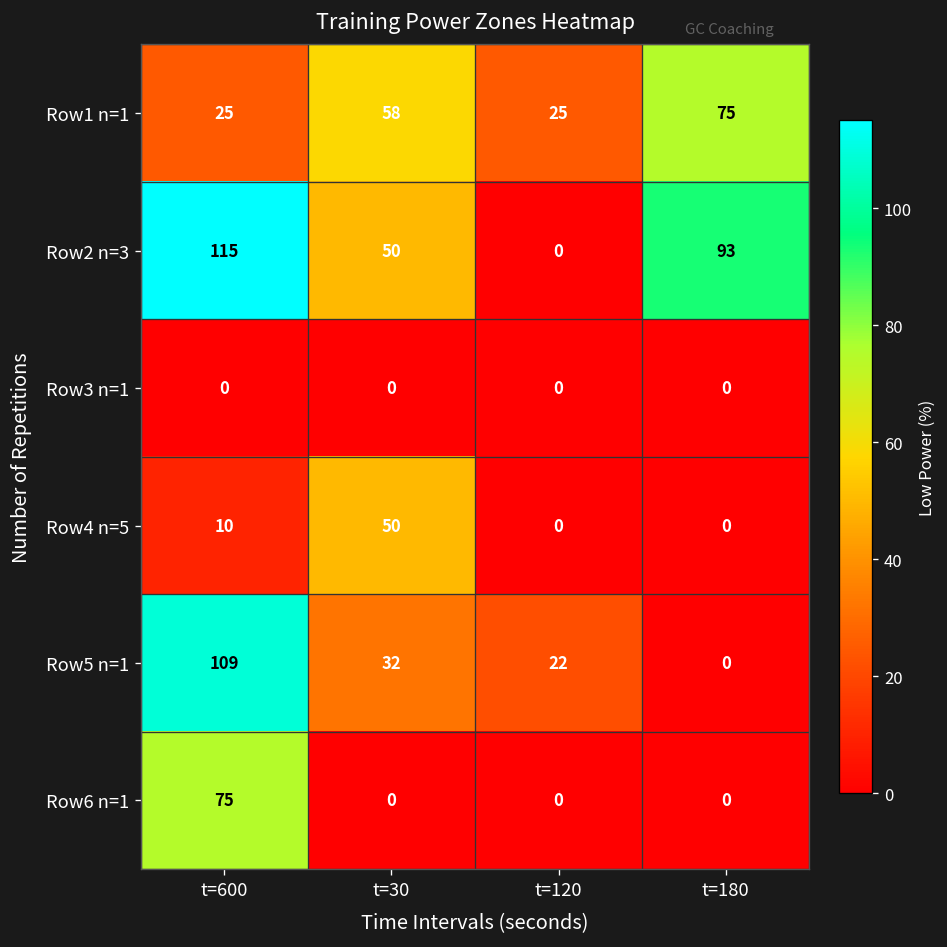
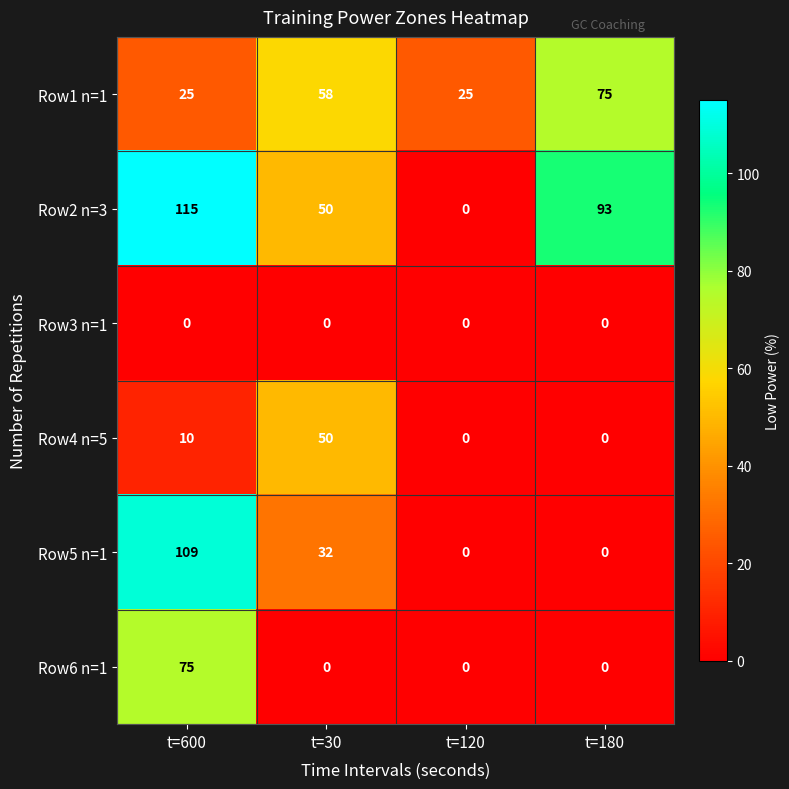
Row5 n=1, t=120: 22 -> 0
